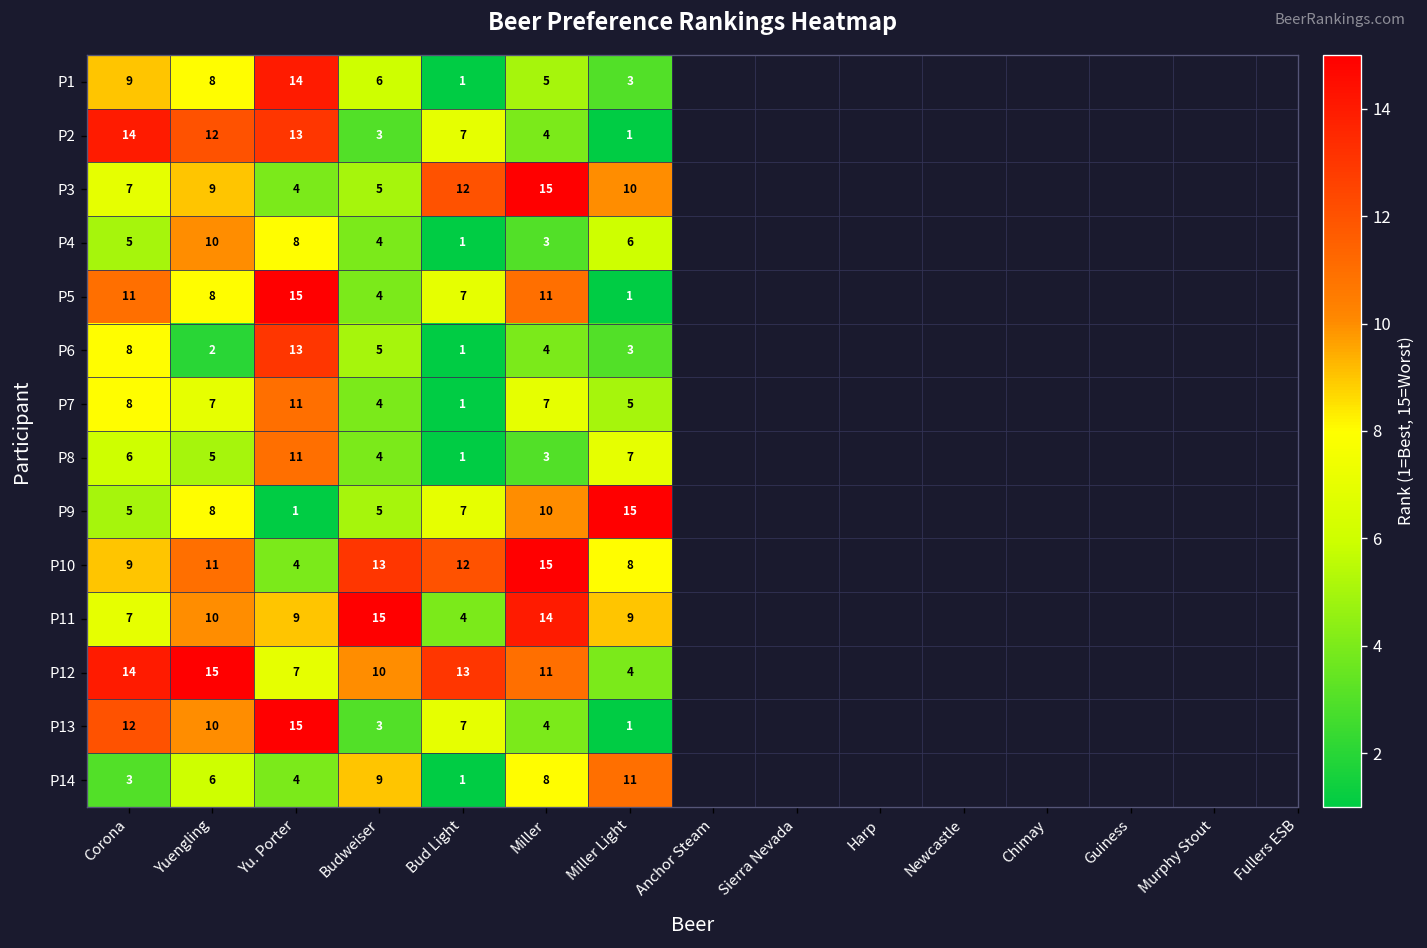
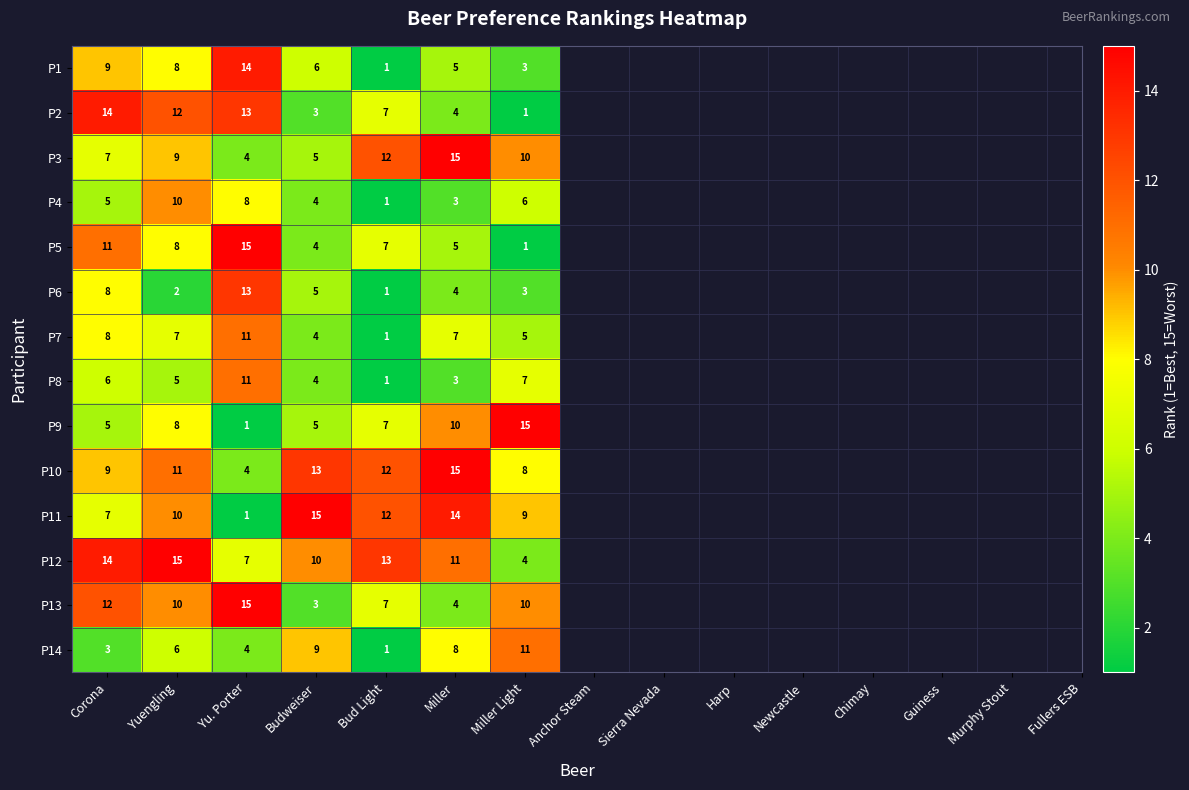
P5, Miller: 11 -> 5
P11, Yu. Porter: 9 -> 1
P11, Bud Light: 4 -> 12
P13, Miller Light: 1 -> 10
